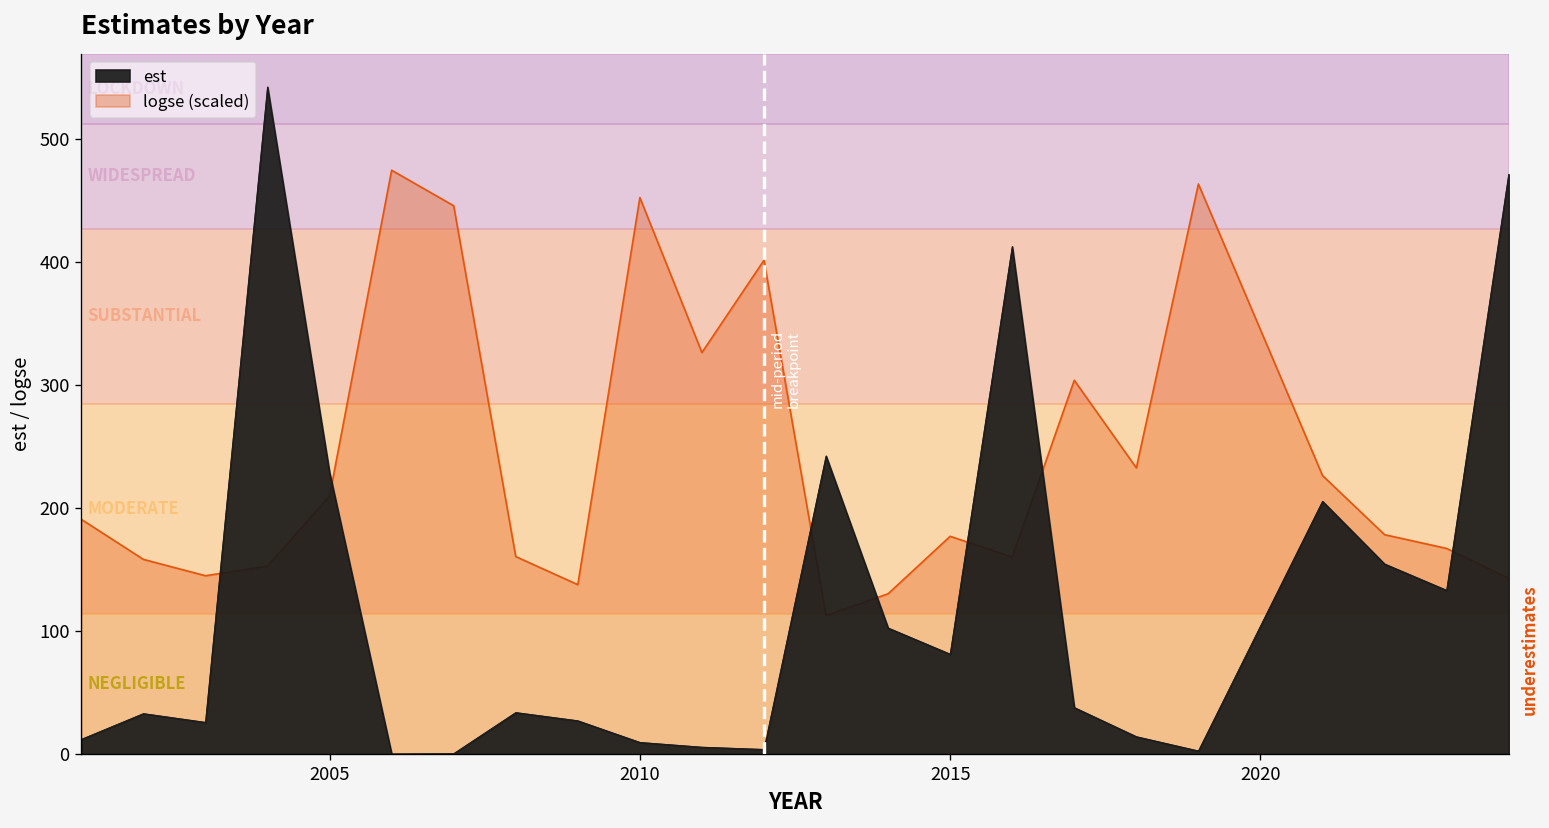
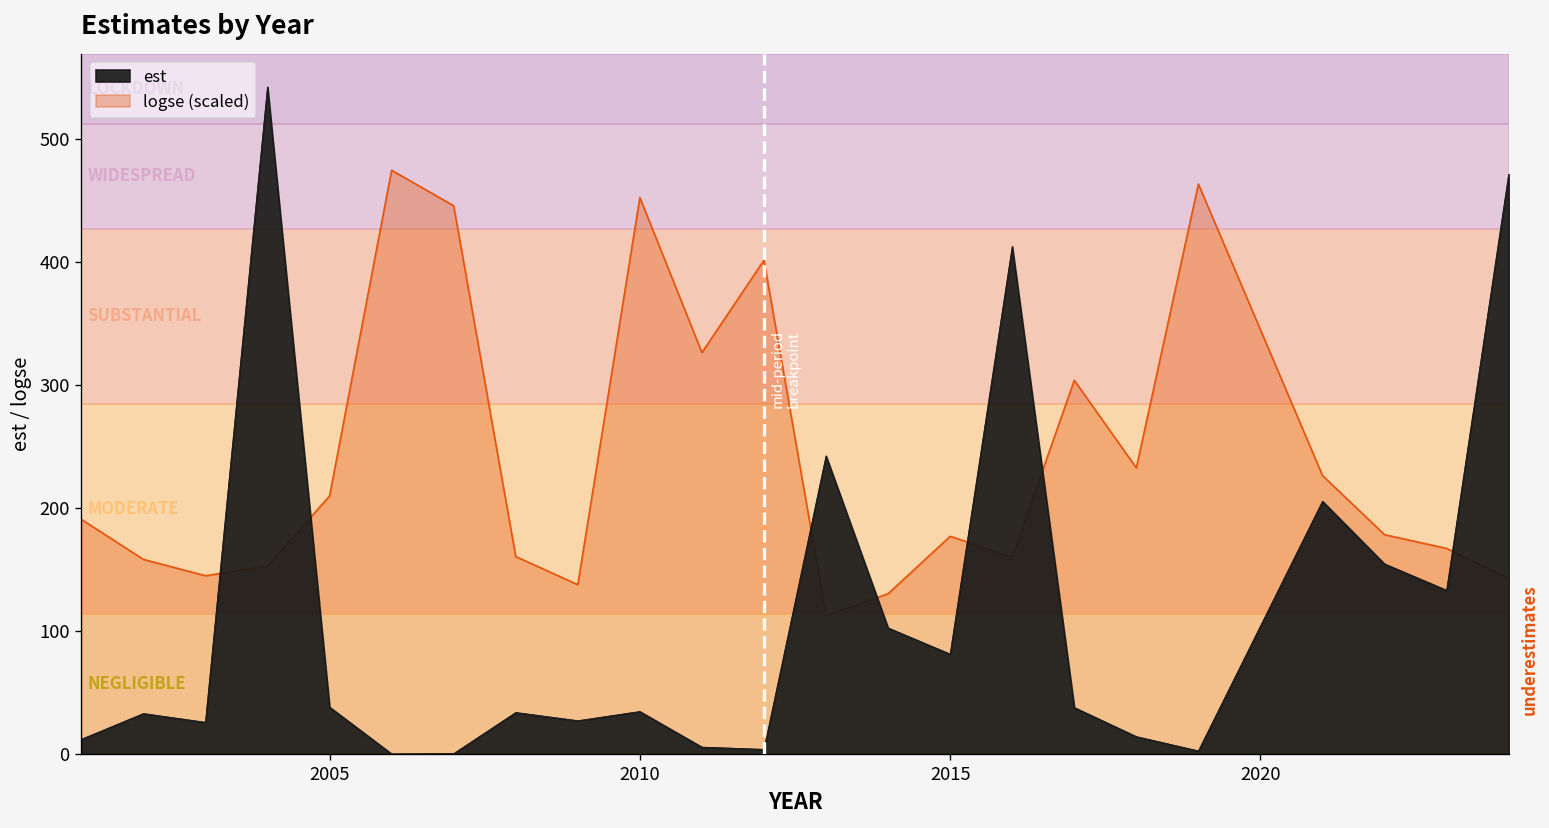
est, 2005: 229 -> 38
est, 2010: 10 -> 35
